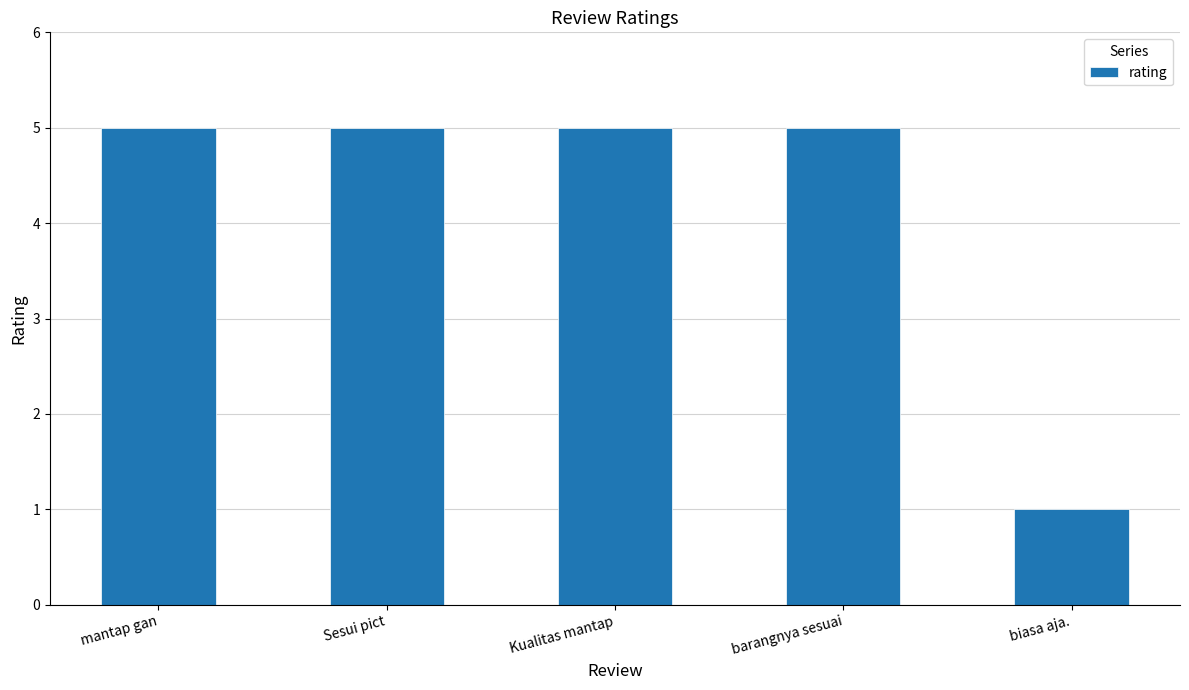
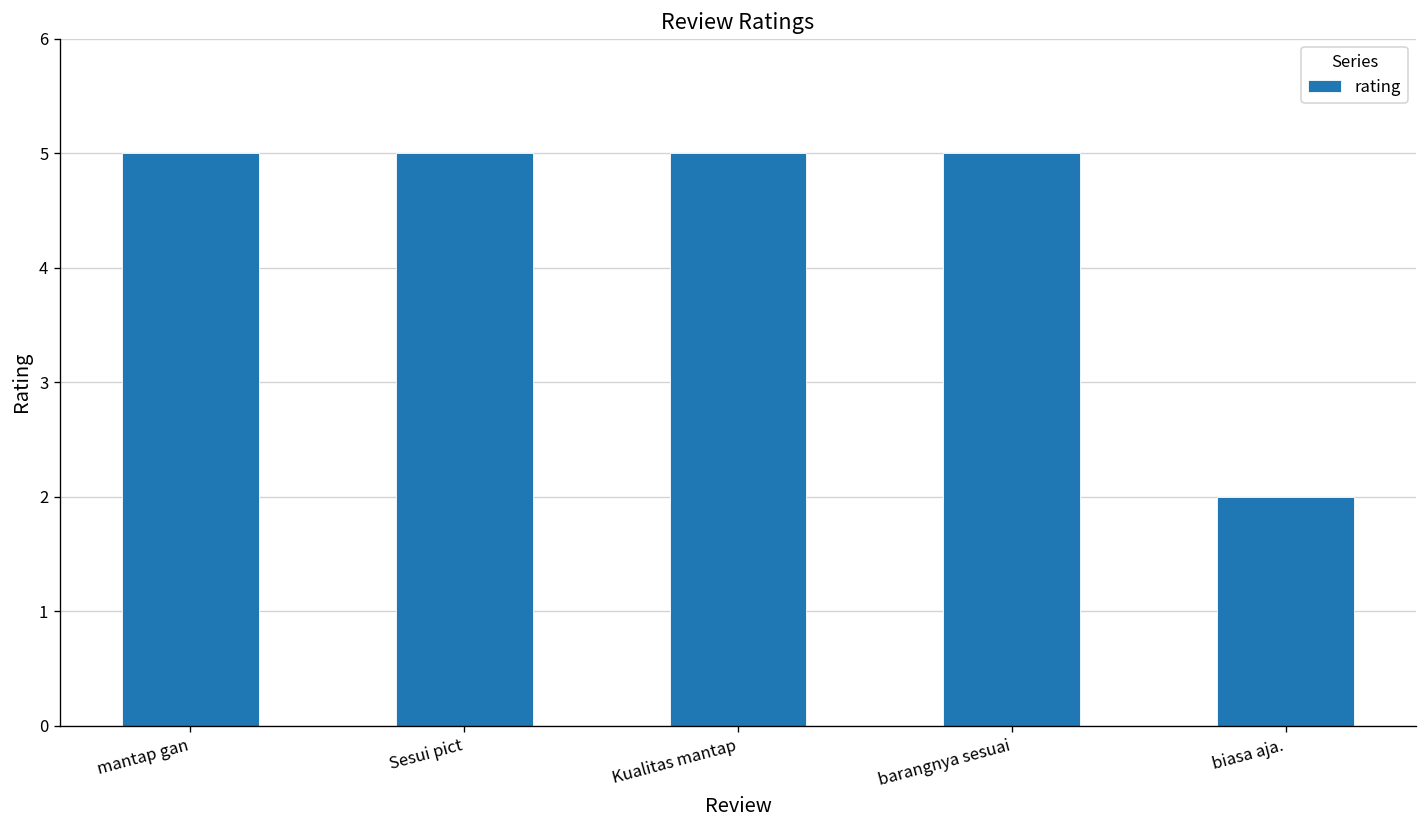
biasa aja.: 1 -> 2
